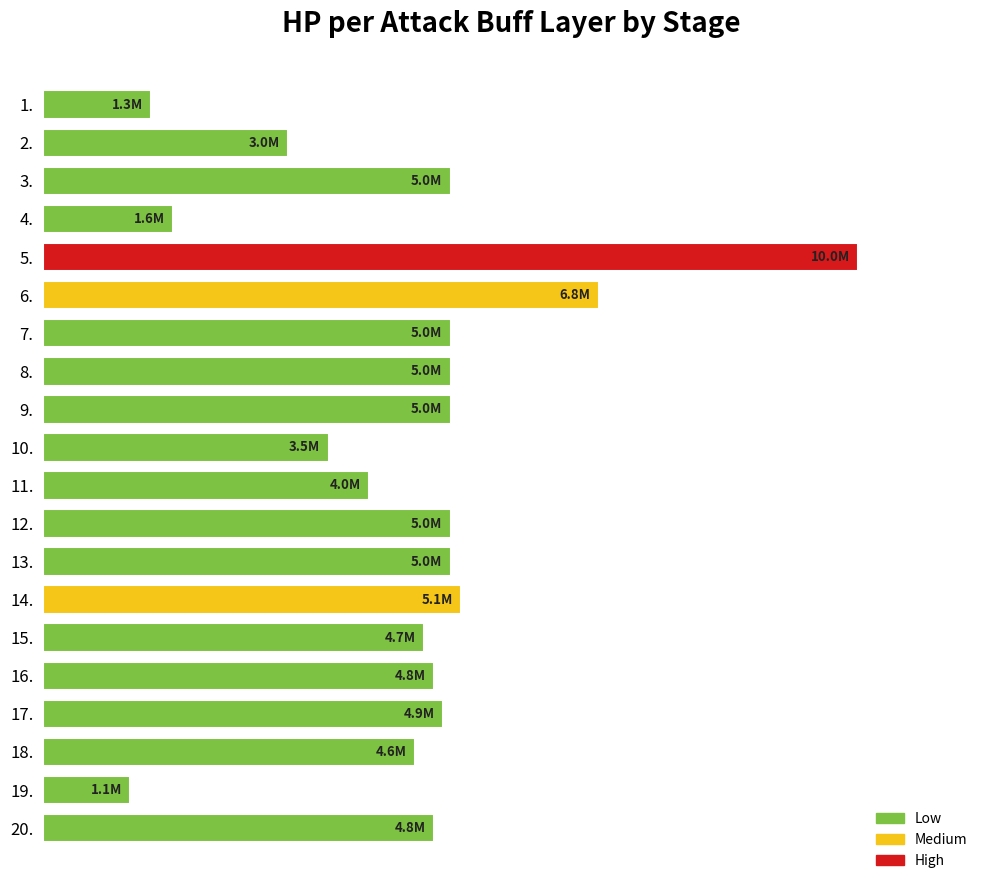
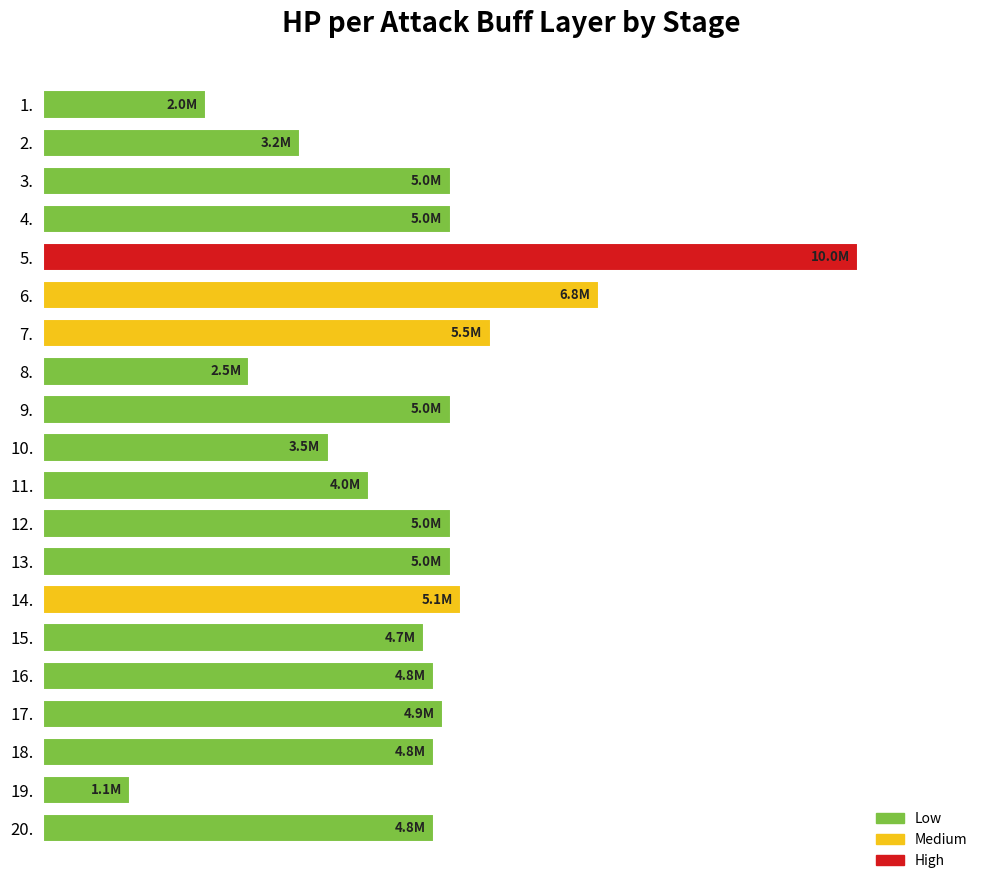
1.: 1.3M -> 2.0M
2.: 3.0M -> 3.2M
4.: 1.6M -> 5.0M
7.: 5.0M -> 5.5M
8.: 5.0M -> 2.5M
18.: 4.6M -> 4.8M
